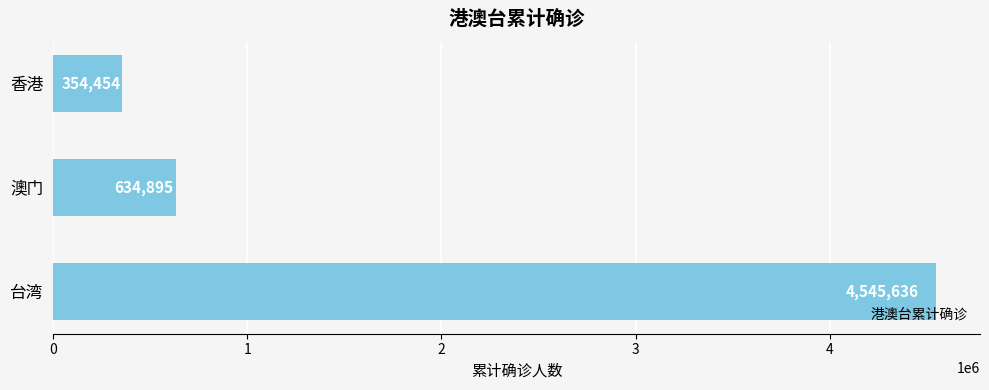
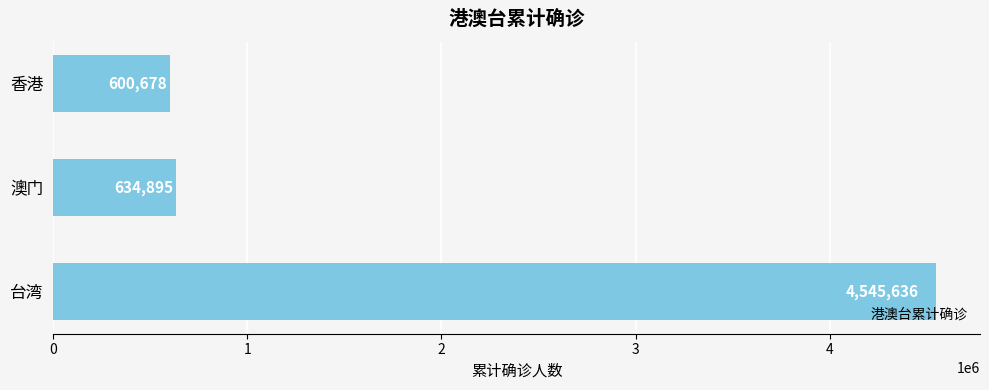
香港: 354,454 -> 600,678
